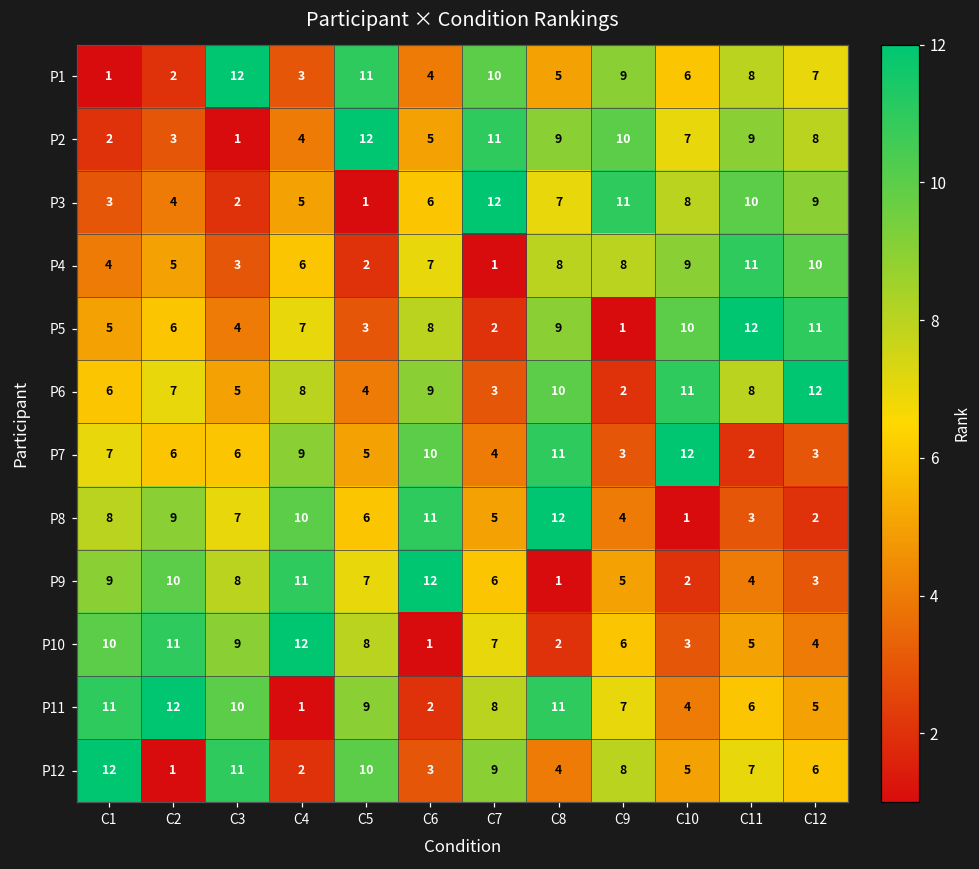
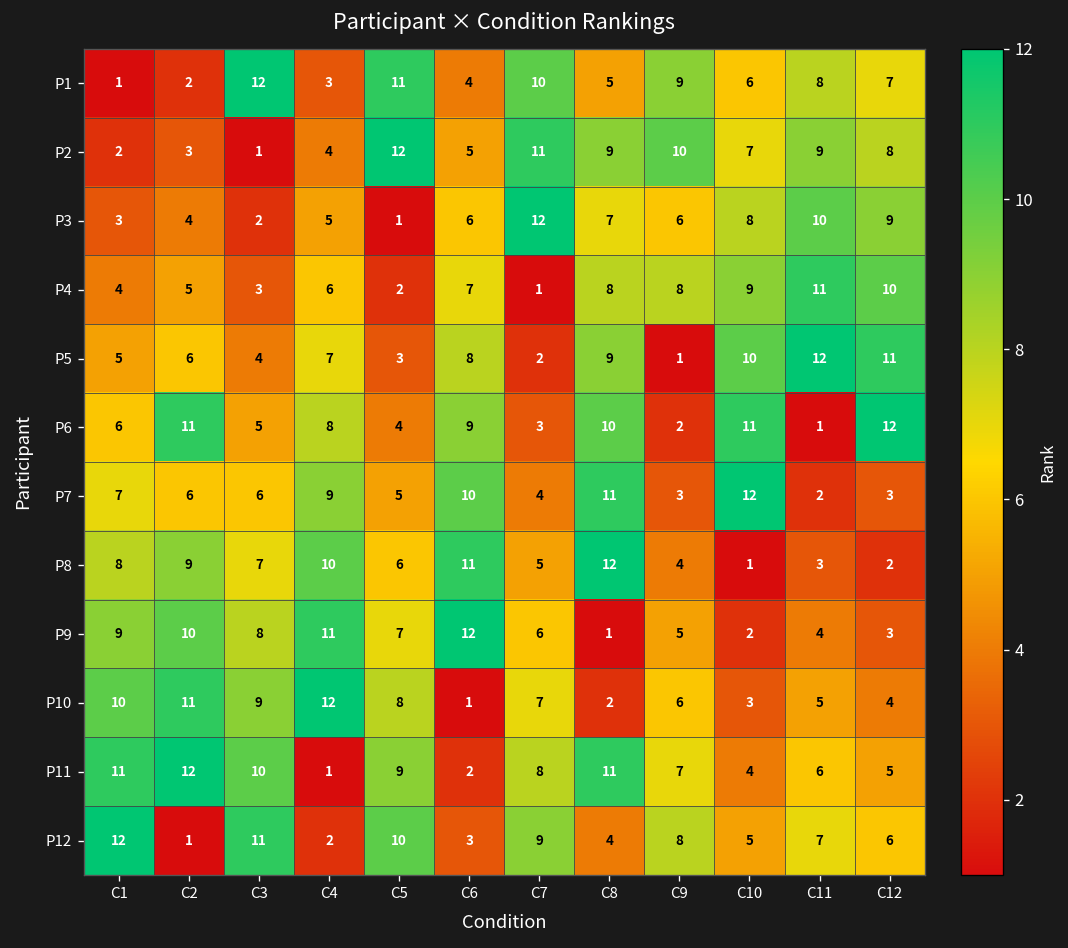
P3, C9: 11 -> 6
P6, C2: 7 -> 11
P6, C11: 8 -> 1
